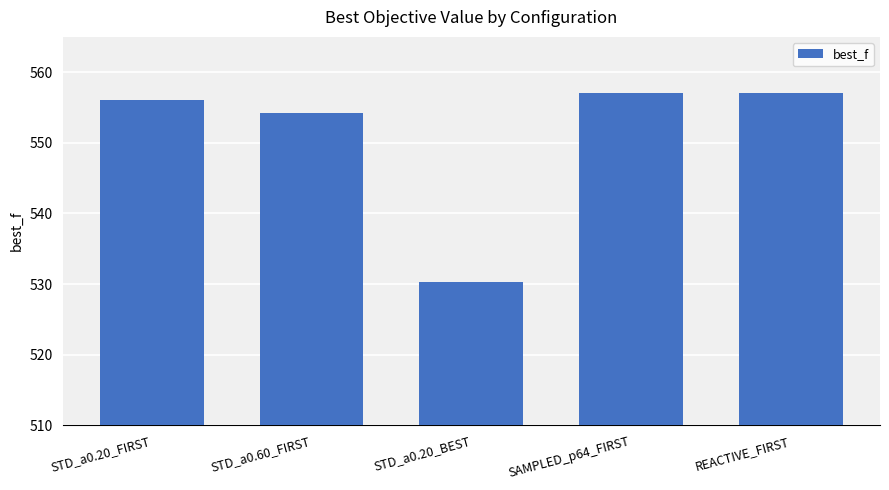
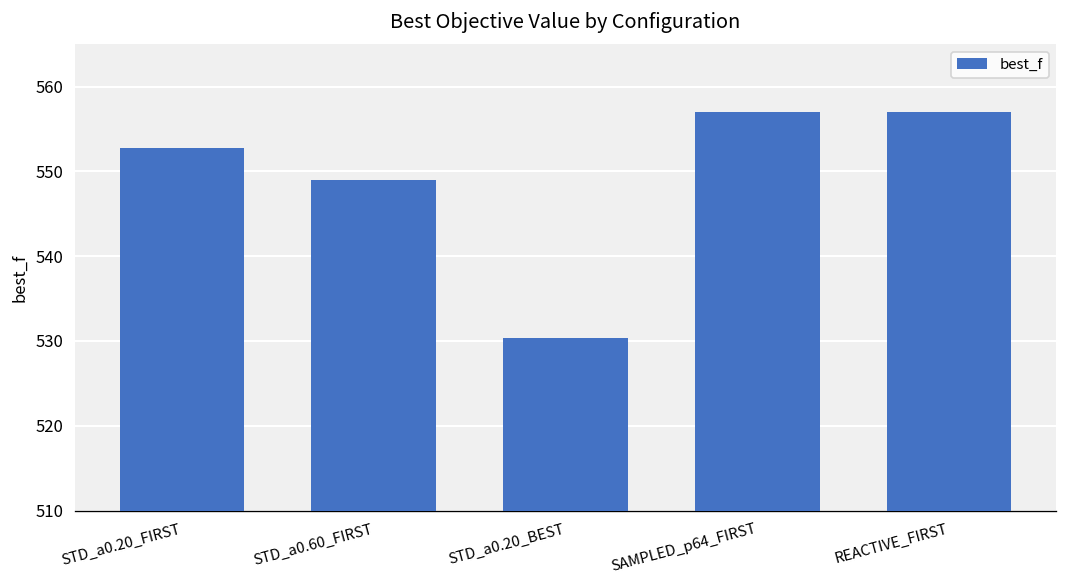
STD_a0.20_FIRST: 556 -> 553
STD_a0.60_FIRST: 554 -> 549
